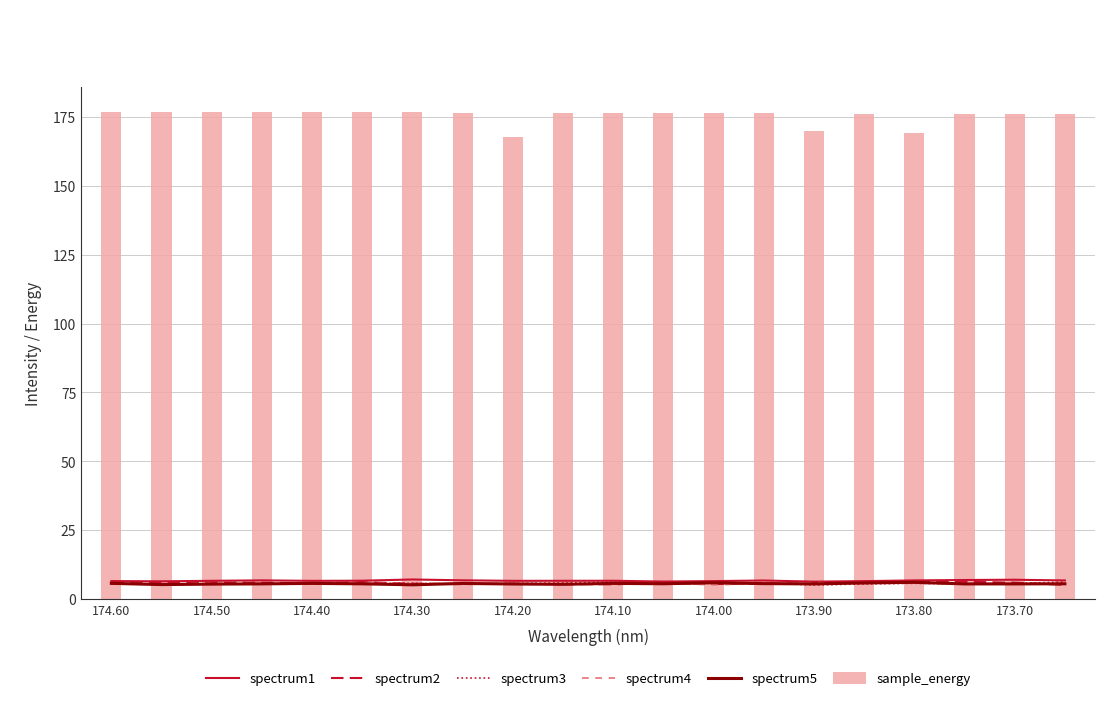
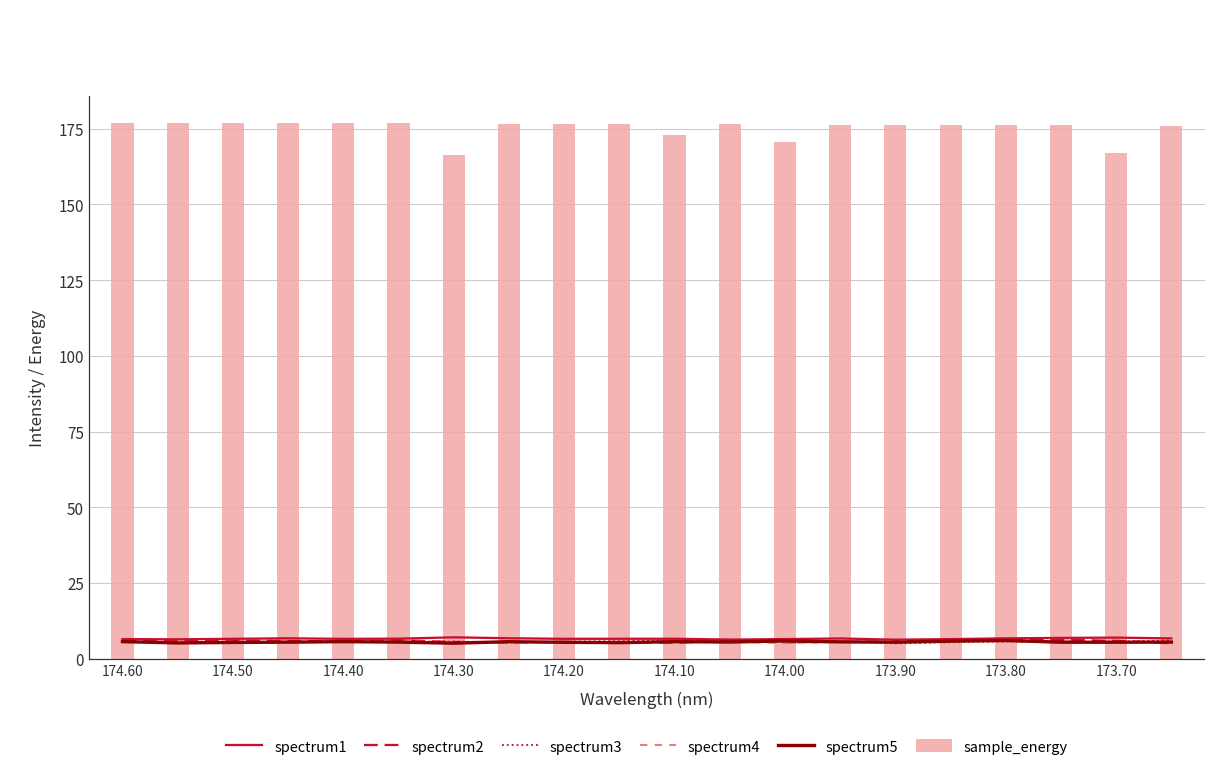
sample_energy, 174.30: 177 -> 166
sample_energy, 174.20: 168 -> 177
sample_energy, 174.10: 177 -> 173
sample_energy, 174.00: 176 -> 171
sample_energy, 173.90: 170 -> 176
sample_energy, 173.80: 169 -> 176
sample_energy, 173.70: 176 -> 167
